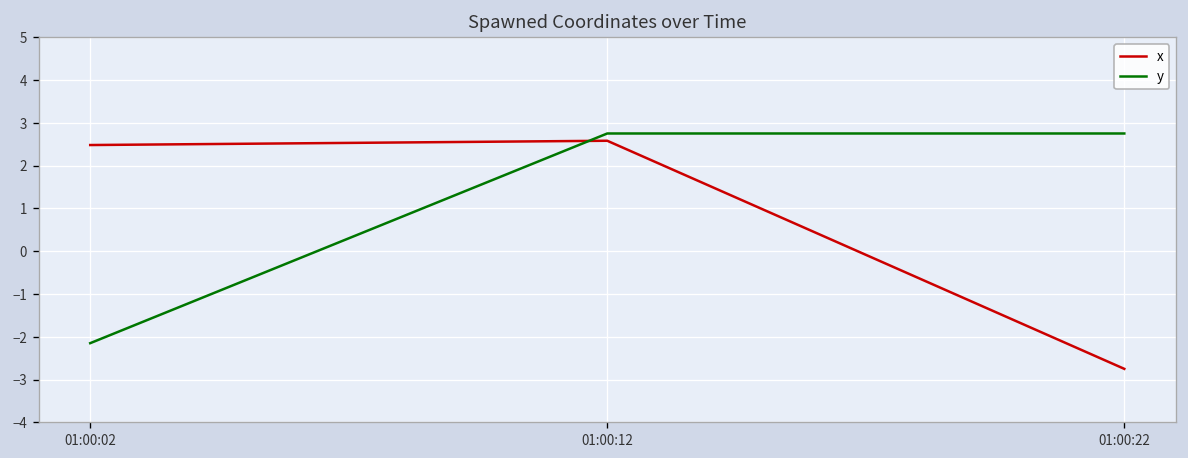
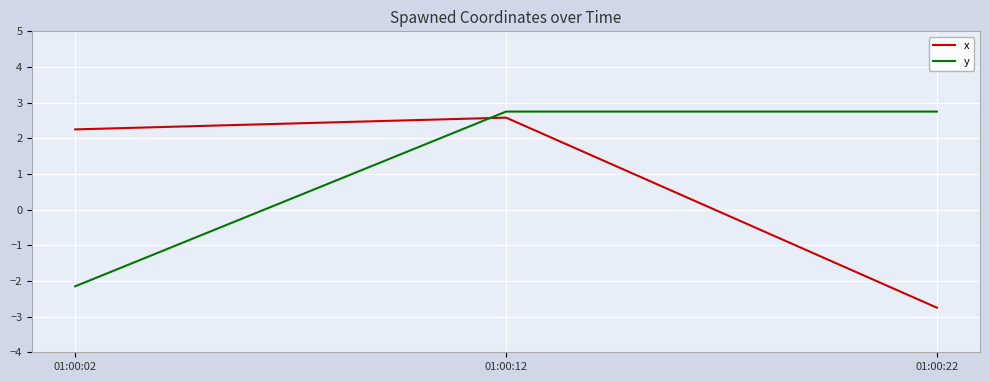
x, 01:00:02: 2.5 -> 2.3
